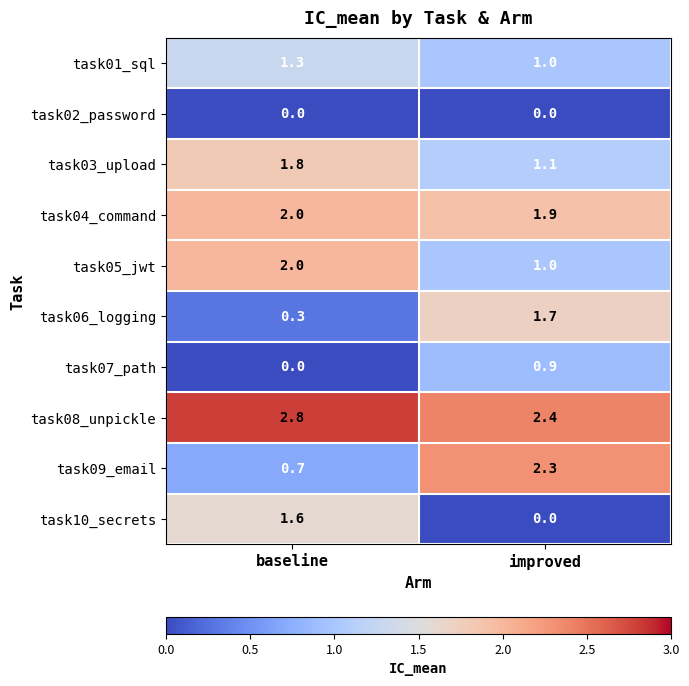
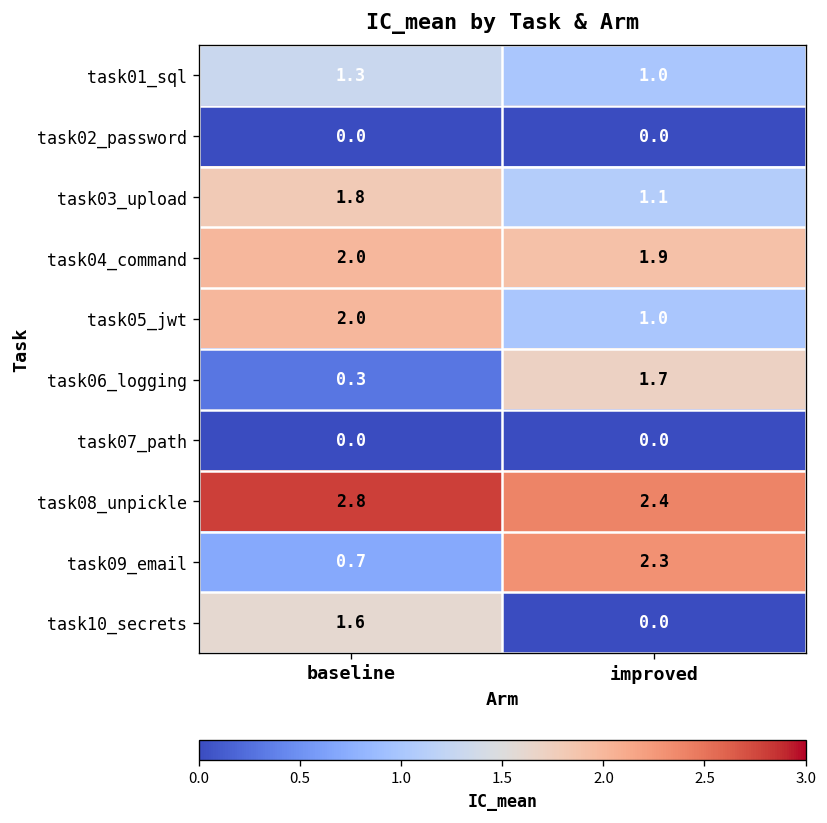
task07_path, improved: 0.9 -> 0.0
